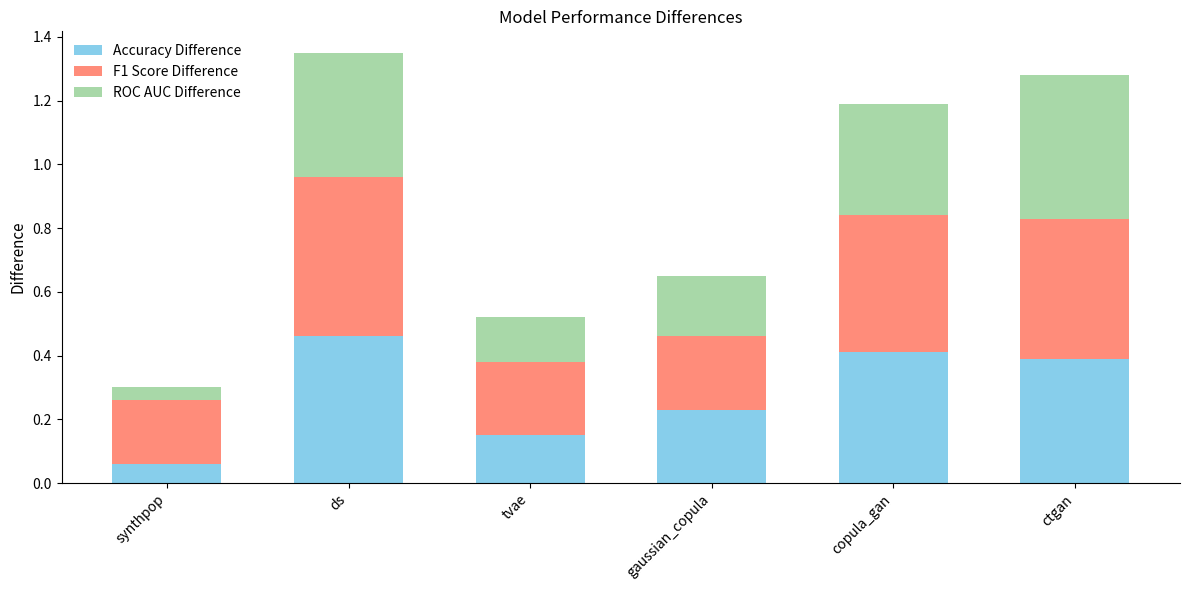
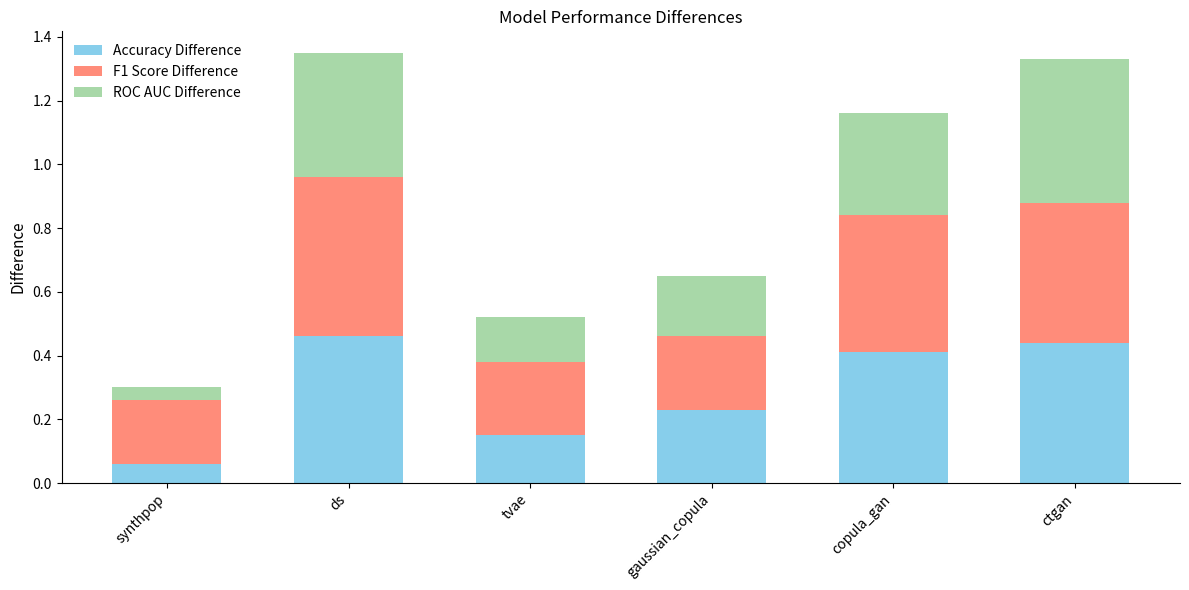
ROC AUC Difference, copula_gan: 0.35 -> 0.32
Accuracy Difference, ctgan: 0.39 -> 0.44
